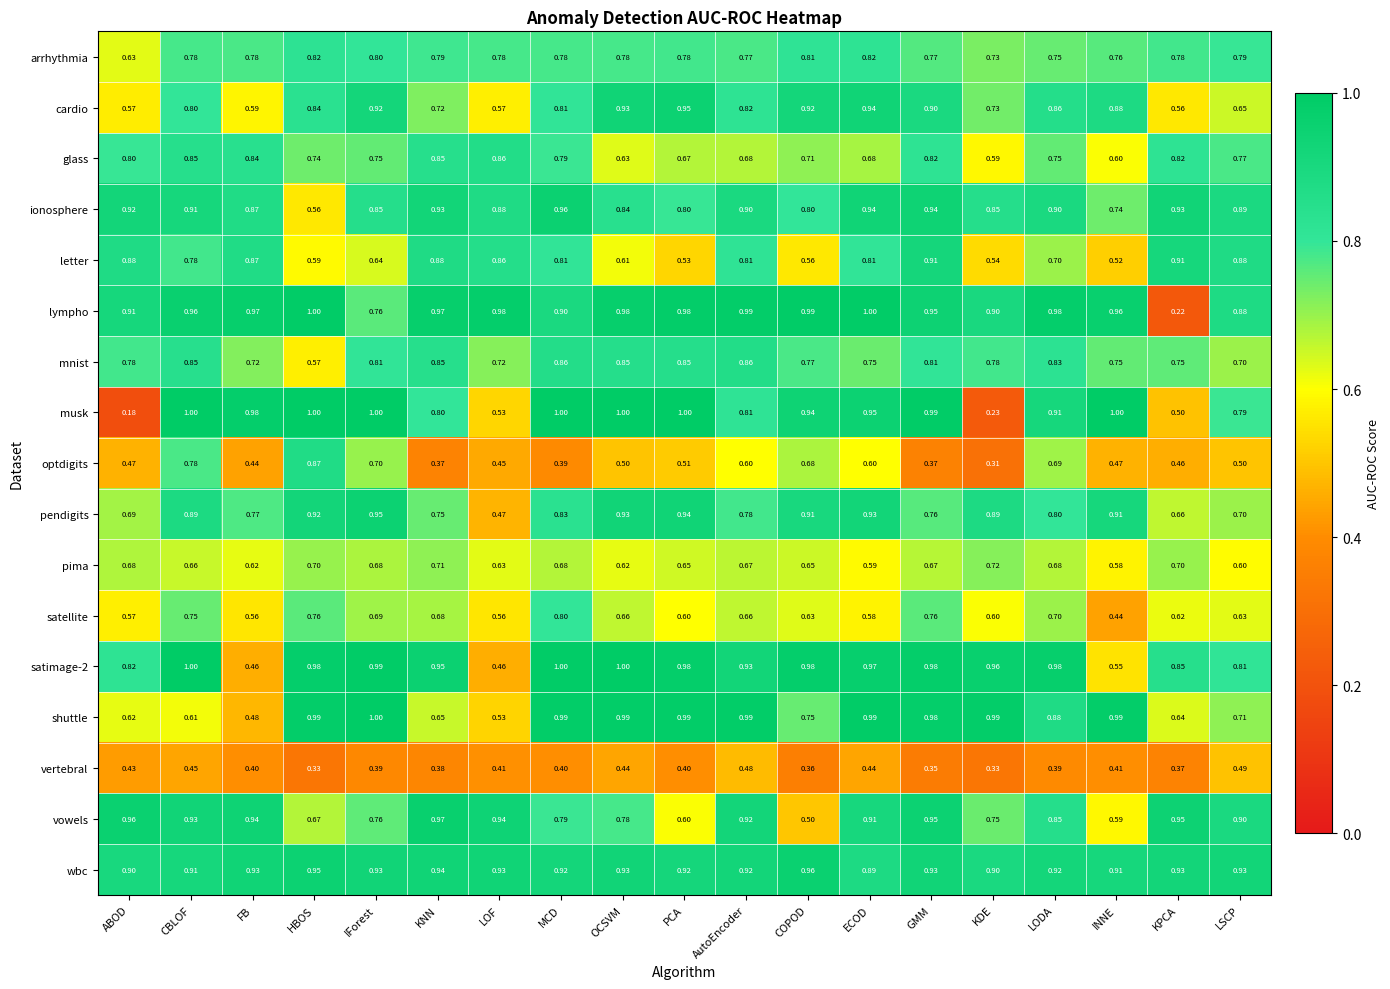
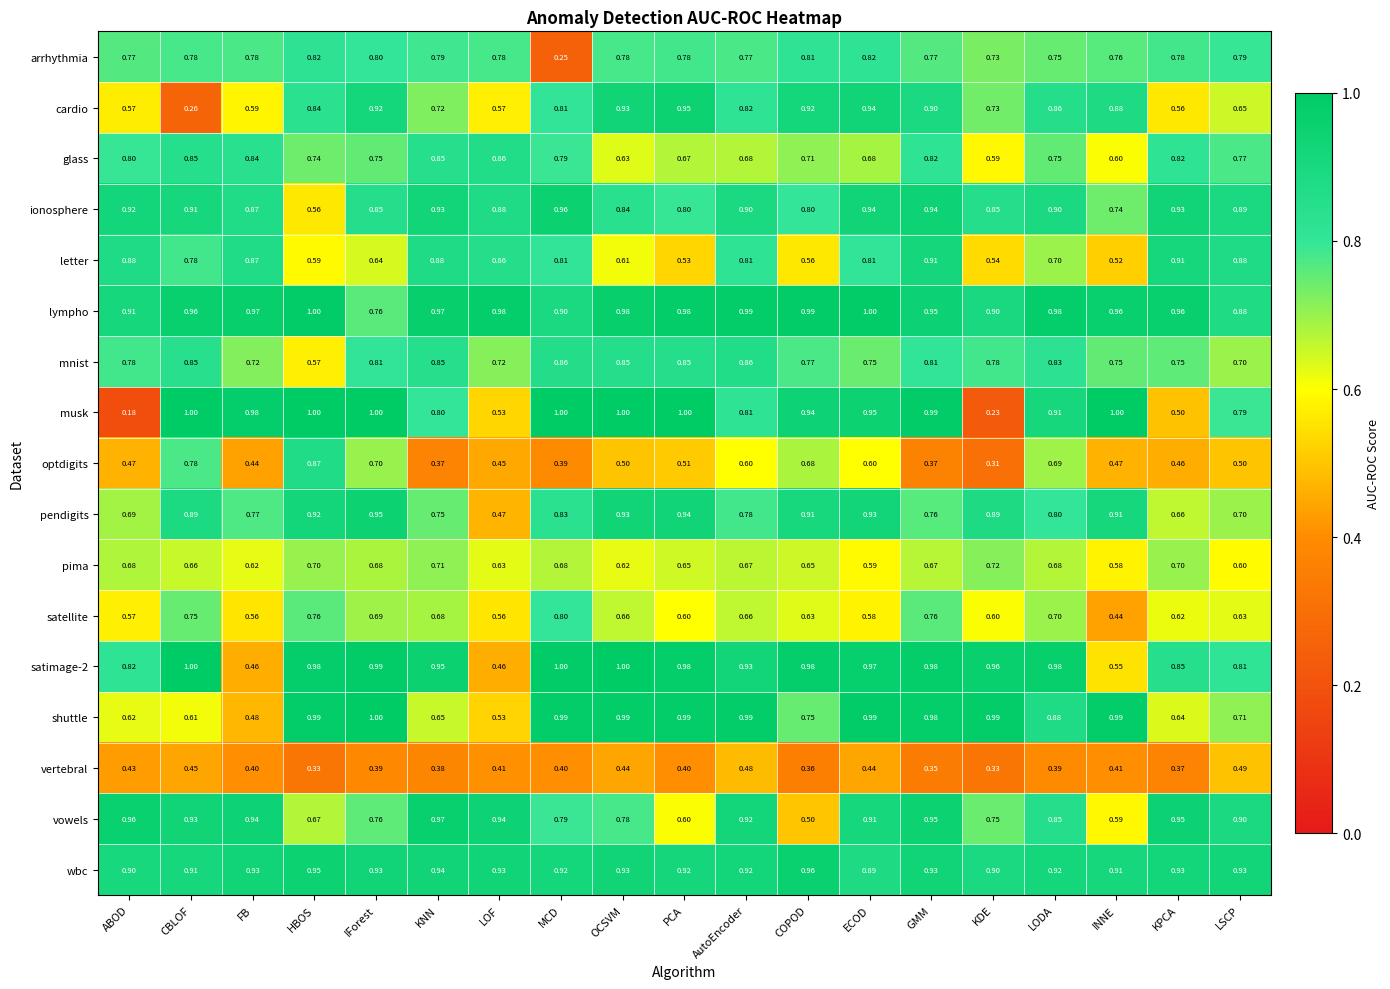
arrhythmia, ABOD: 0.63 -> 0.77
arrhythmia, MCD: 0.78 -> 0.25
cardio, CBLOF: 0.80 -> 0.26
lympho, KPCA: 0.22 -> 0.96
